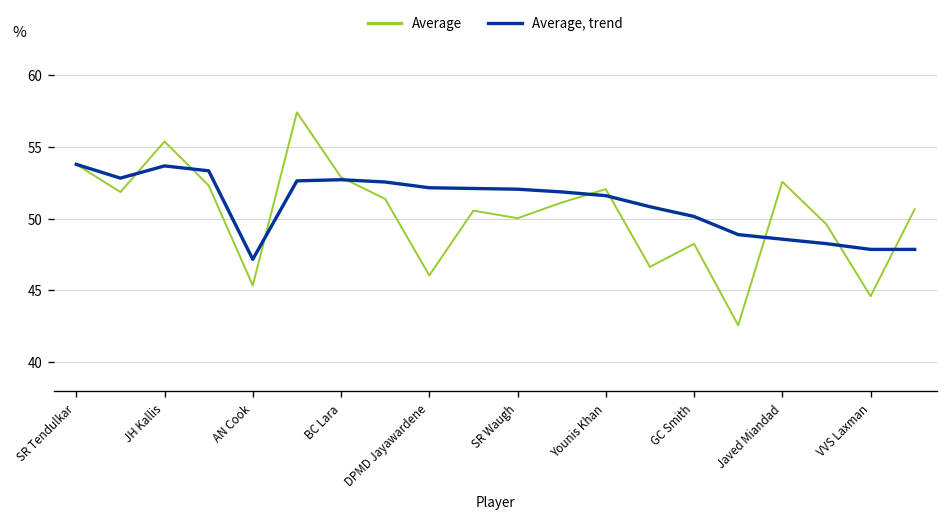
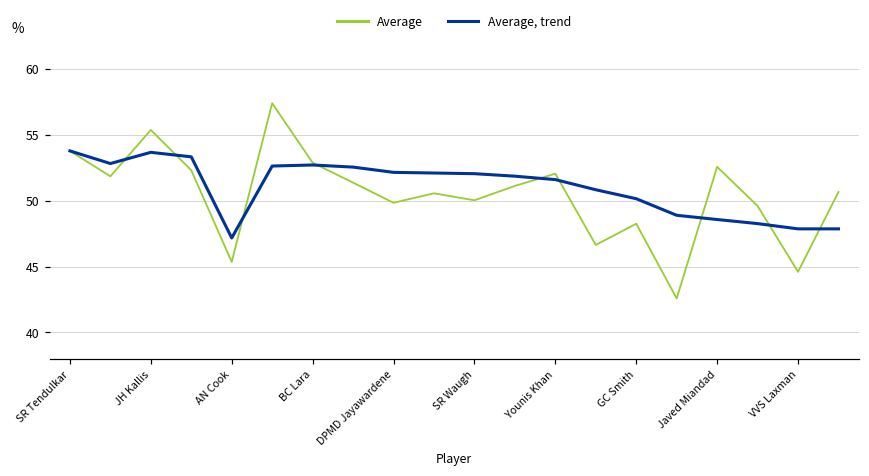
Average, DPMD Jayawardene: 46.1 -> 49.8
